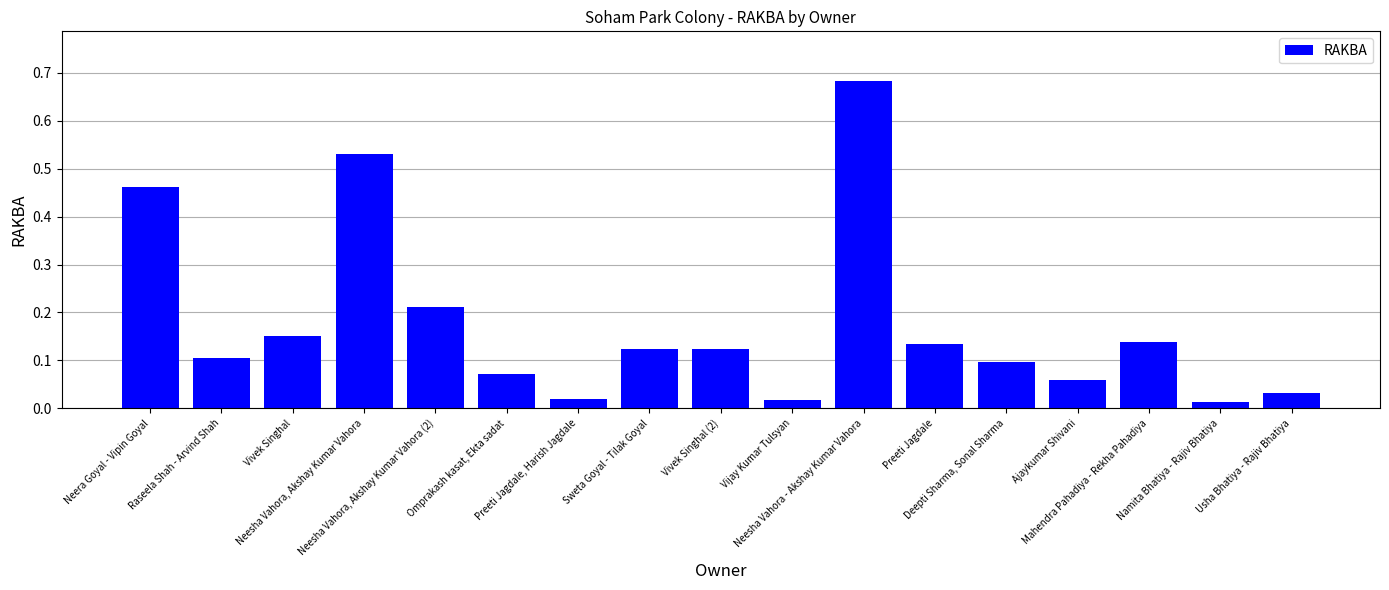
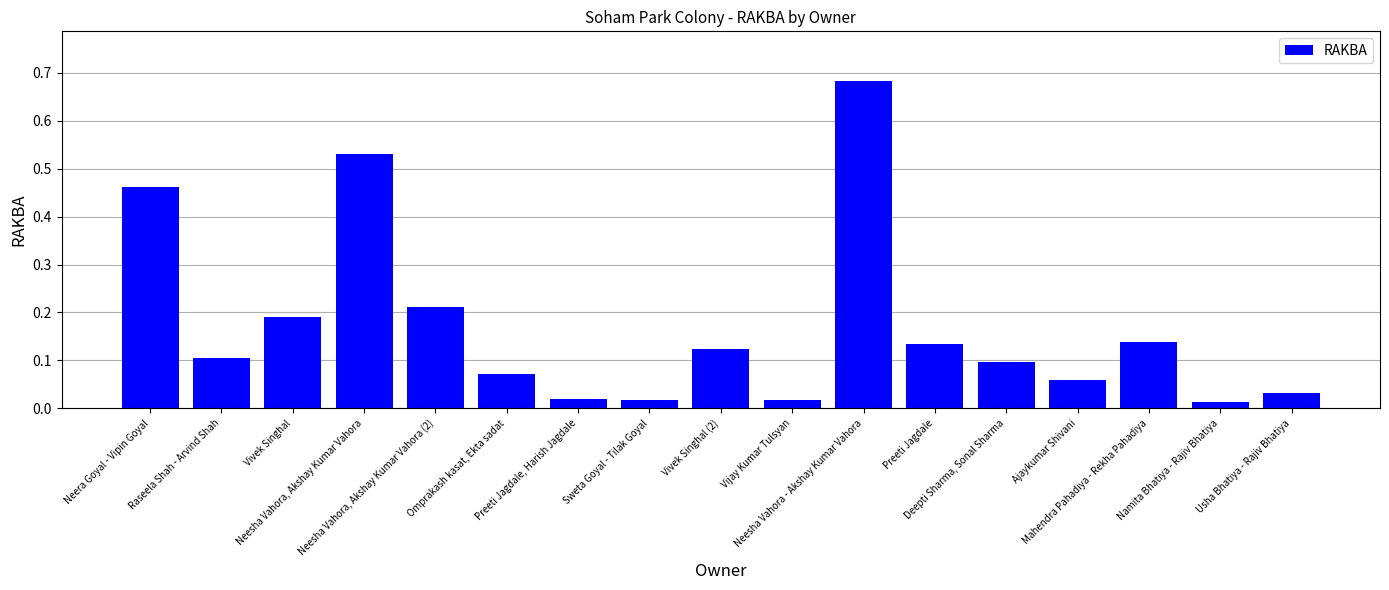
Vivek Singhal: 0.15 -> 0.19
Sweta Goyal - Tilak Goyal: 0.12 -> 0.02
